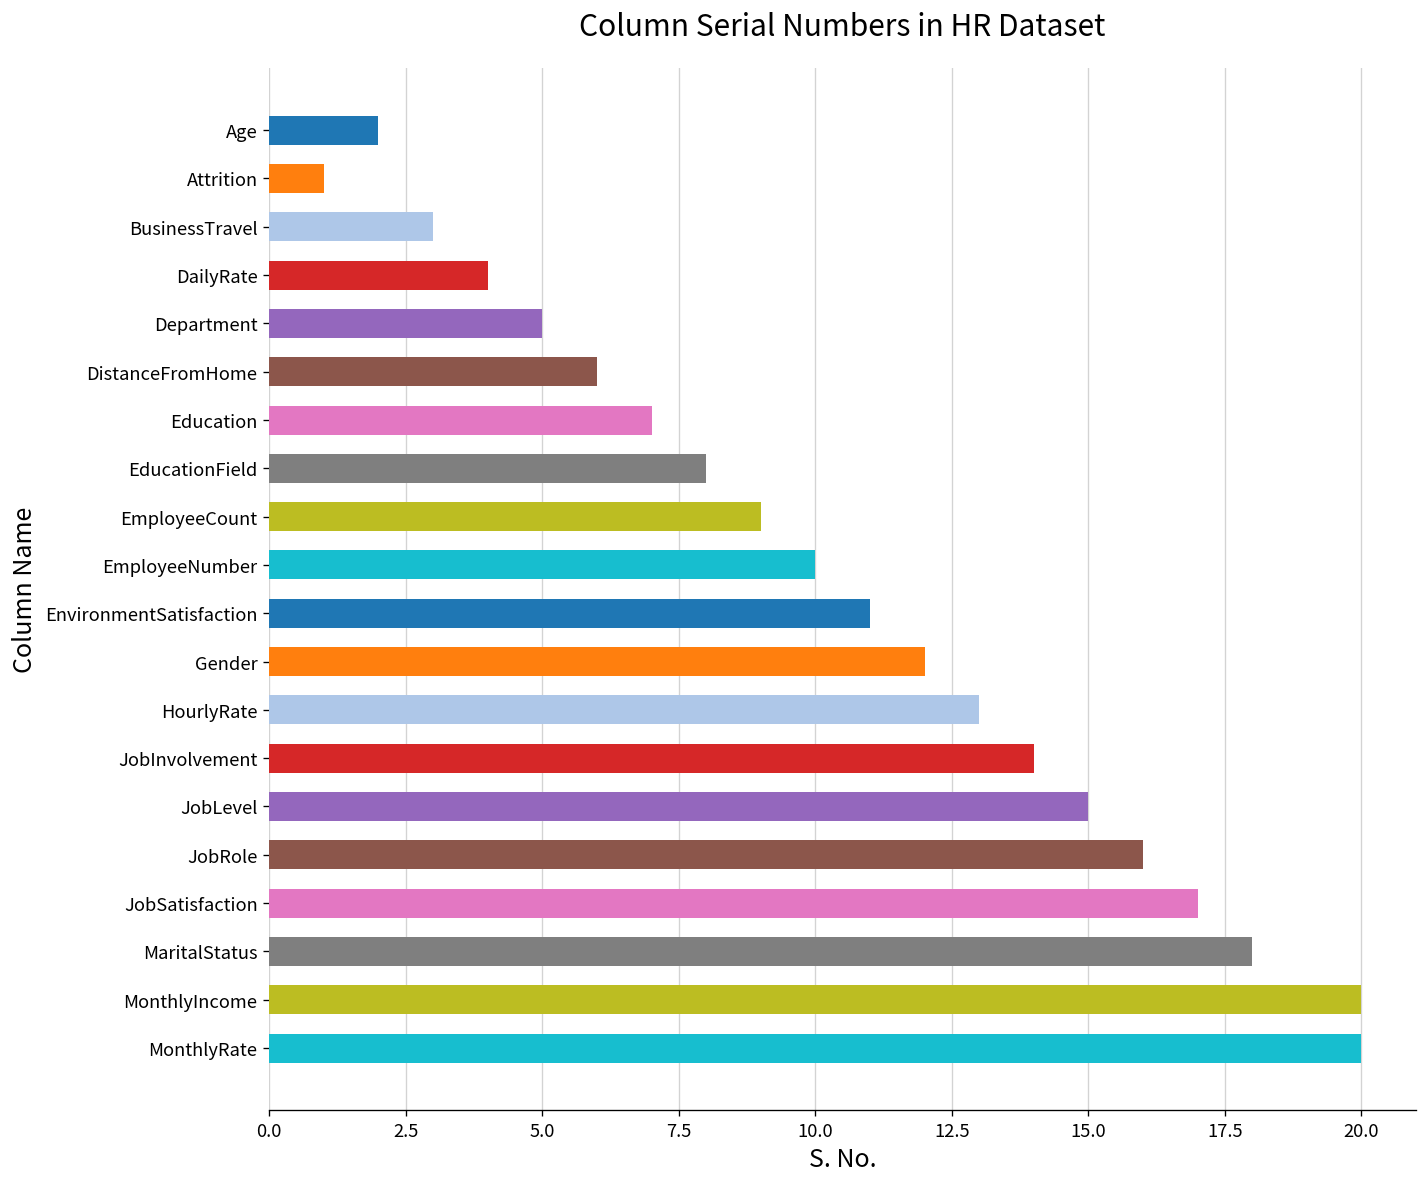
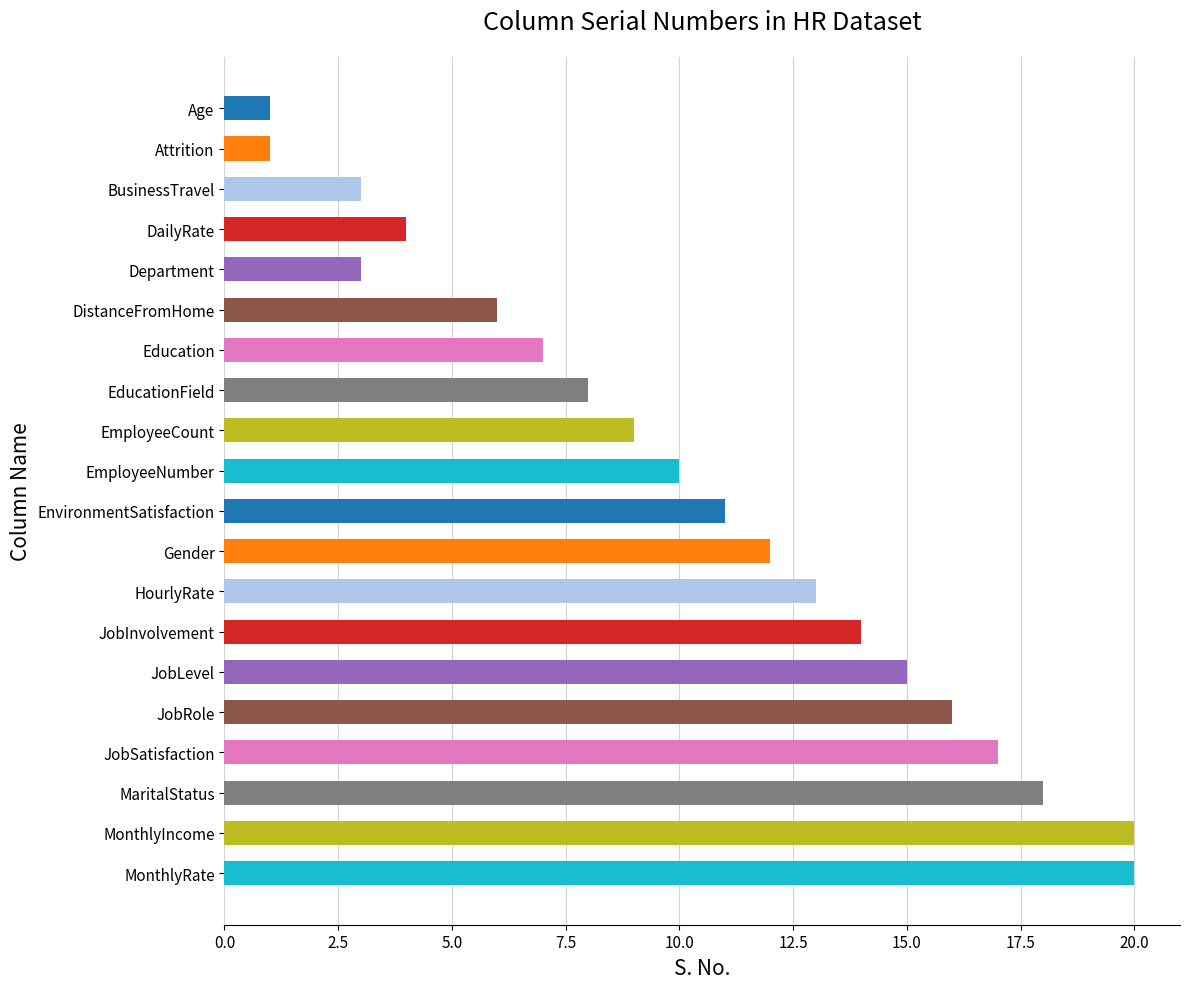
Age: 2 -> 1
Department: 5 -> 3
